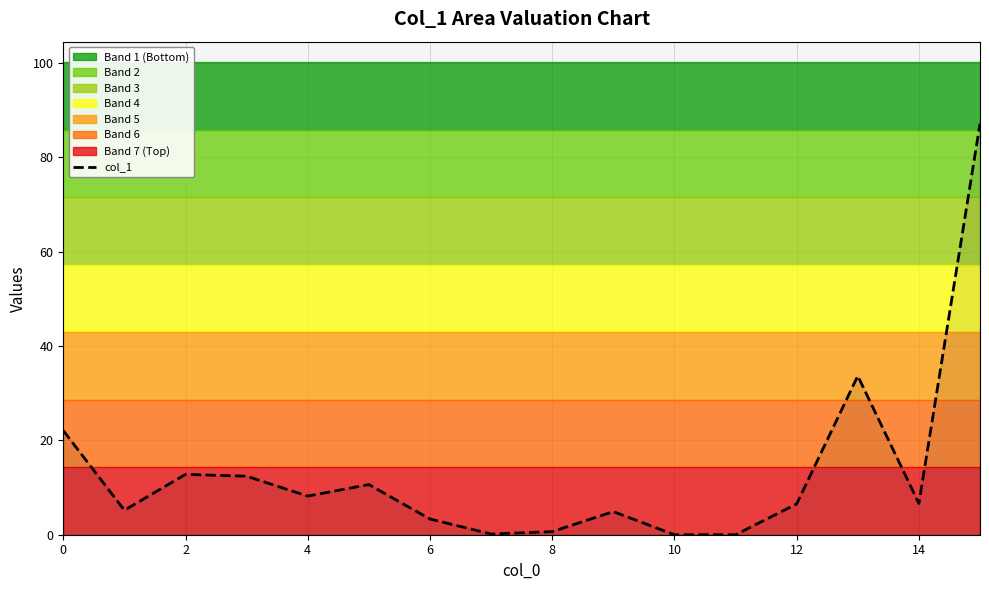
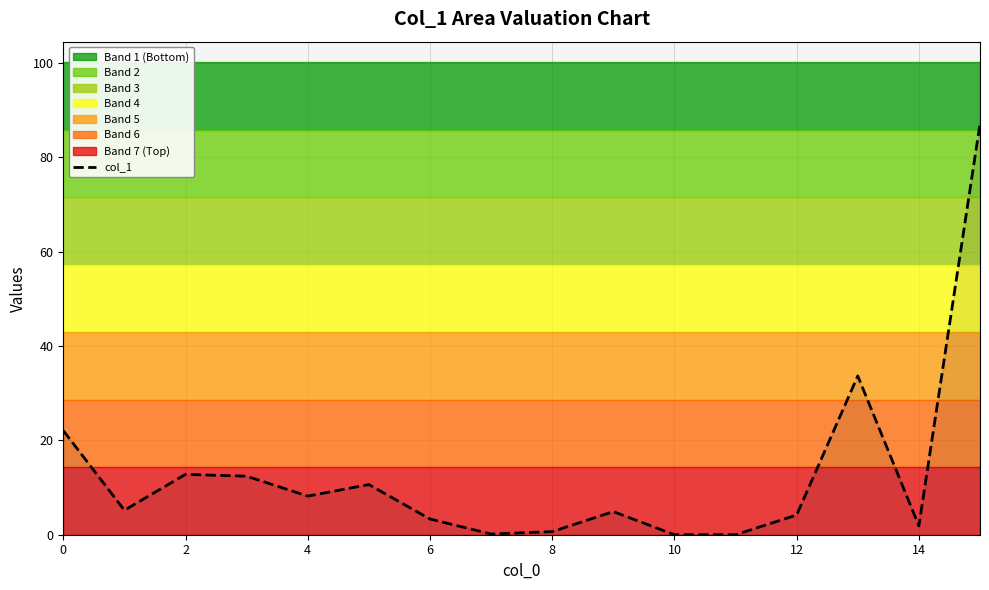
col_1, 12: 7 -> 4
col_1, 14: 7 -> 2
